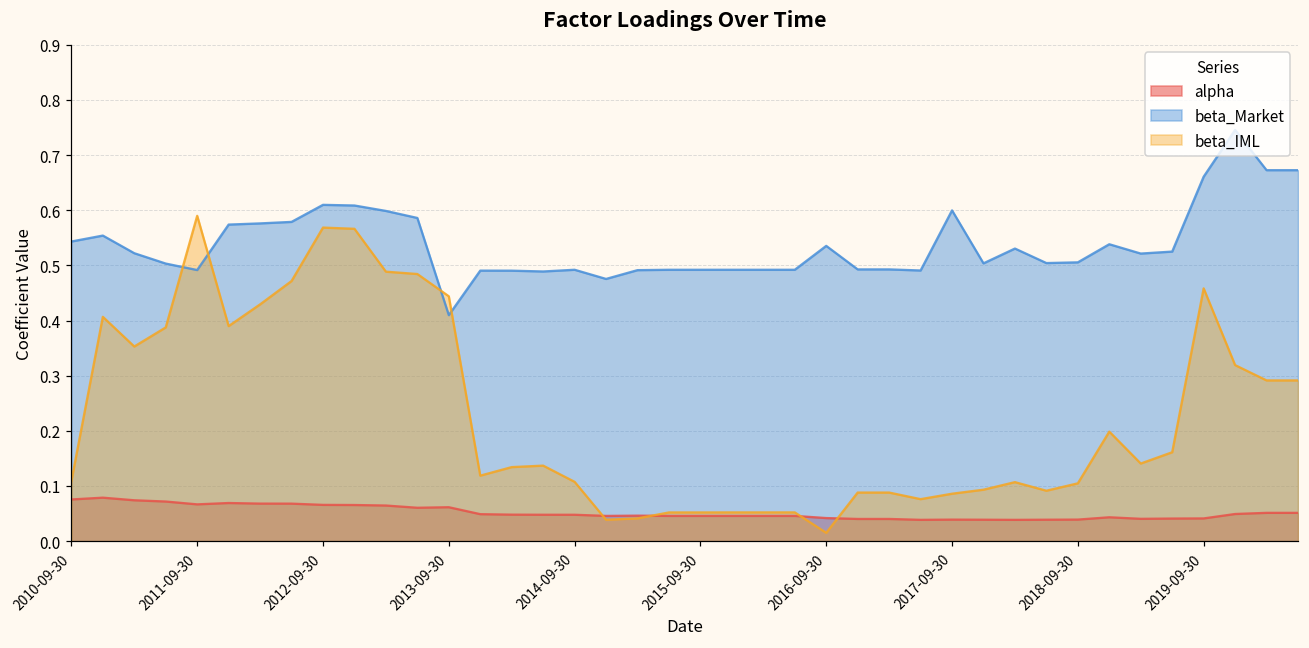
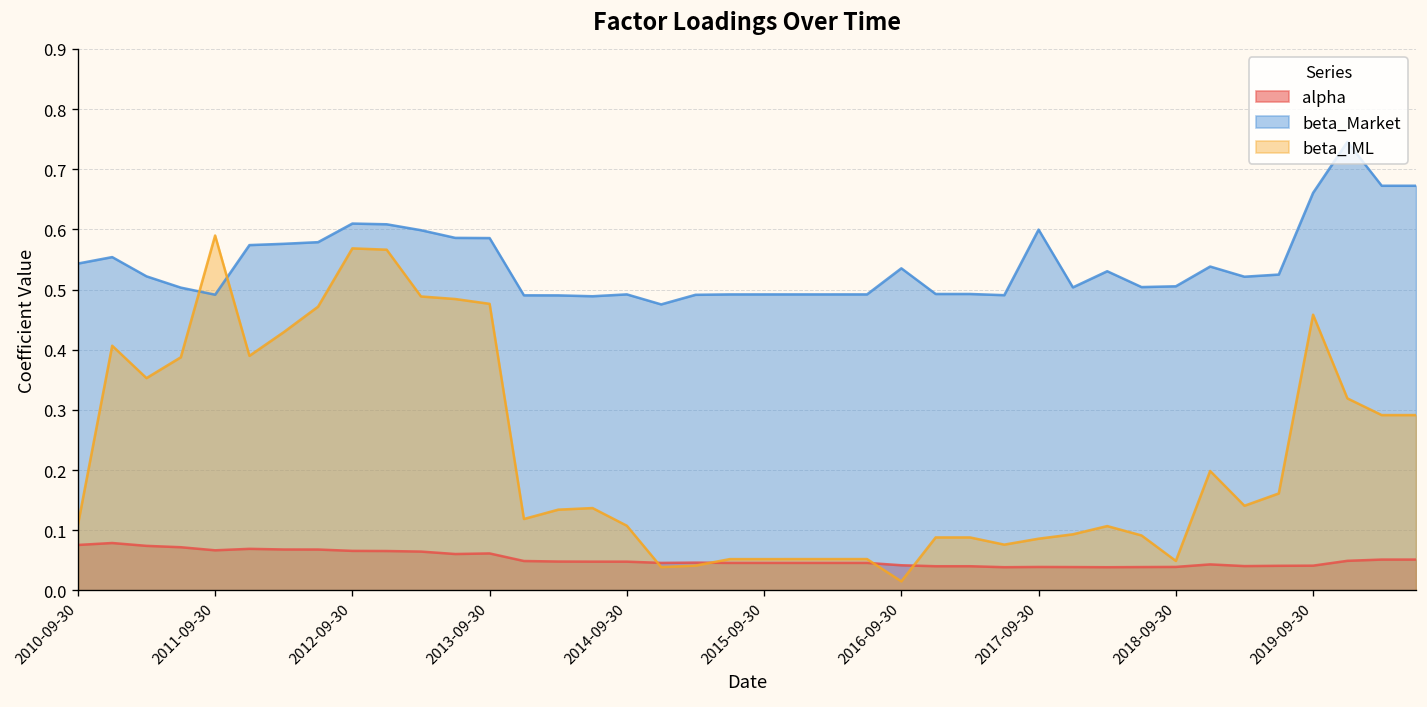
beta_Market, 2013-09-30: 0.41 -> 0.59
beta_IML, 2013-09-30: 0.44 -> 0.48
beta_IML, 2018-09-30: 0.10 -> 0.05
